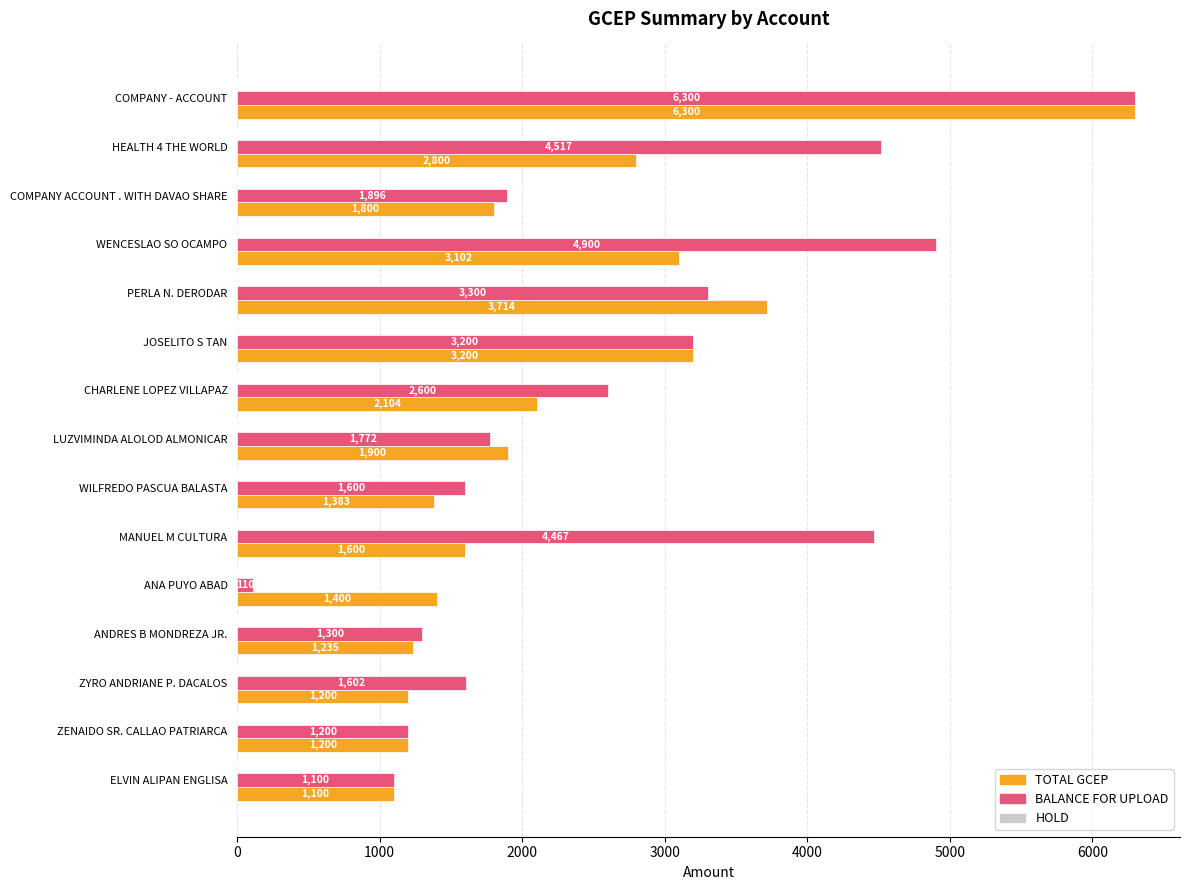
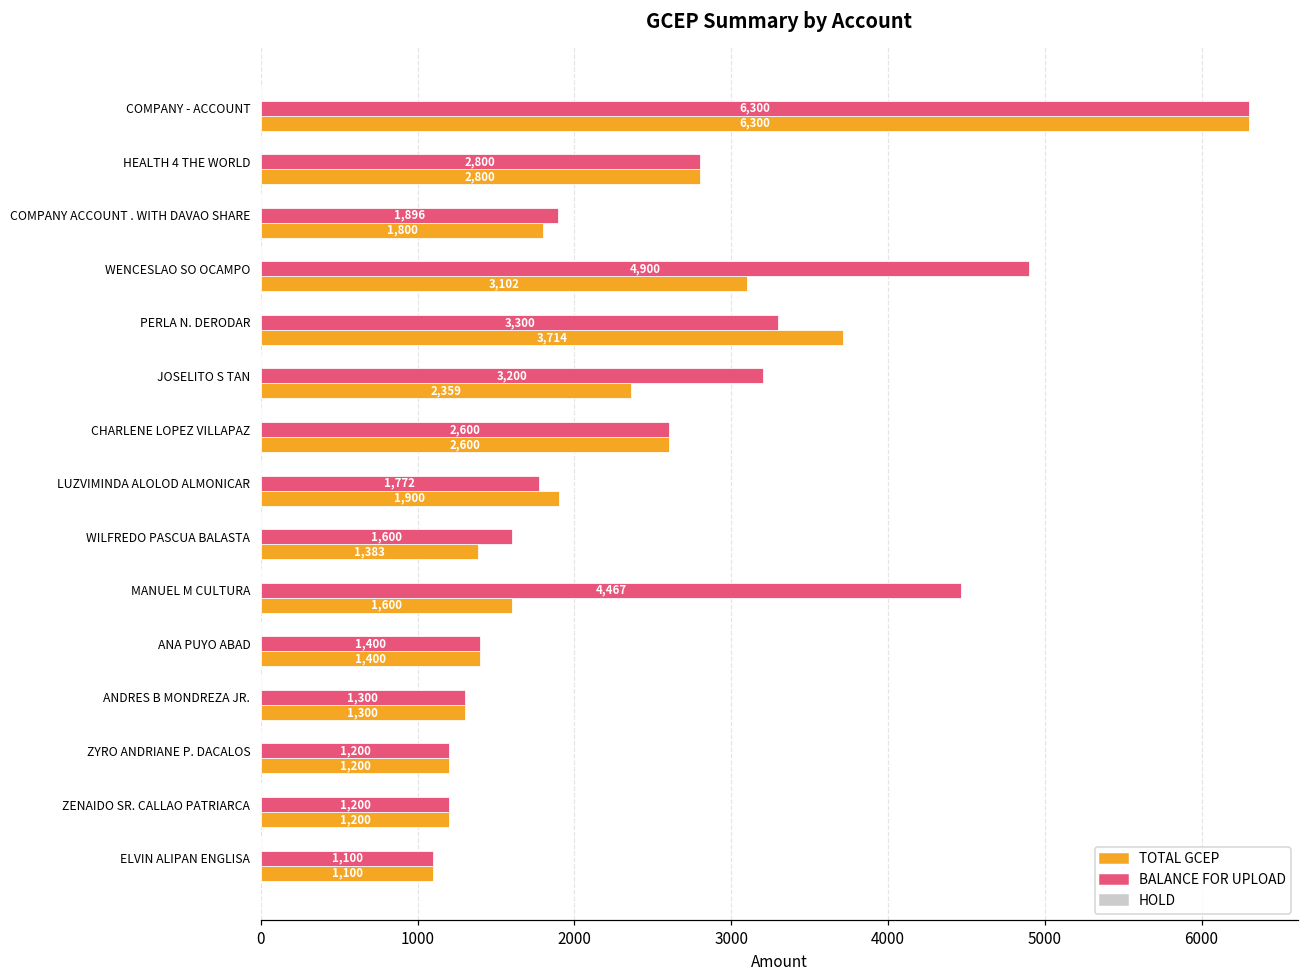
BALANCE FOR UPLOAD, HEALTH 4 THE WORLD: 4,517 -> 2,800
TOTAL GCEP, JOSELITO S TAN: 3,200 -> 2,359
TOTAL GCEP, CHARLENE LOPEZ VILLAPAZ: 2,104 -> 2,600
BALANCE FOR UPLOAD, ANA PUYO ABAD: 110 -> 1,400
TOTAL GCEP, ANDRES B MONDREZA JR.: 1,235 -> 1,300
BALANCE FOR UPLOAD, ZYRO ANDRIANE P. DACALOS: 1,602 -> 1,200
